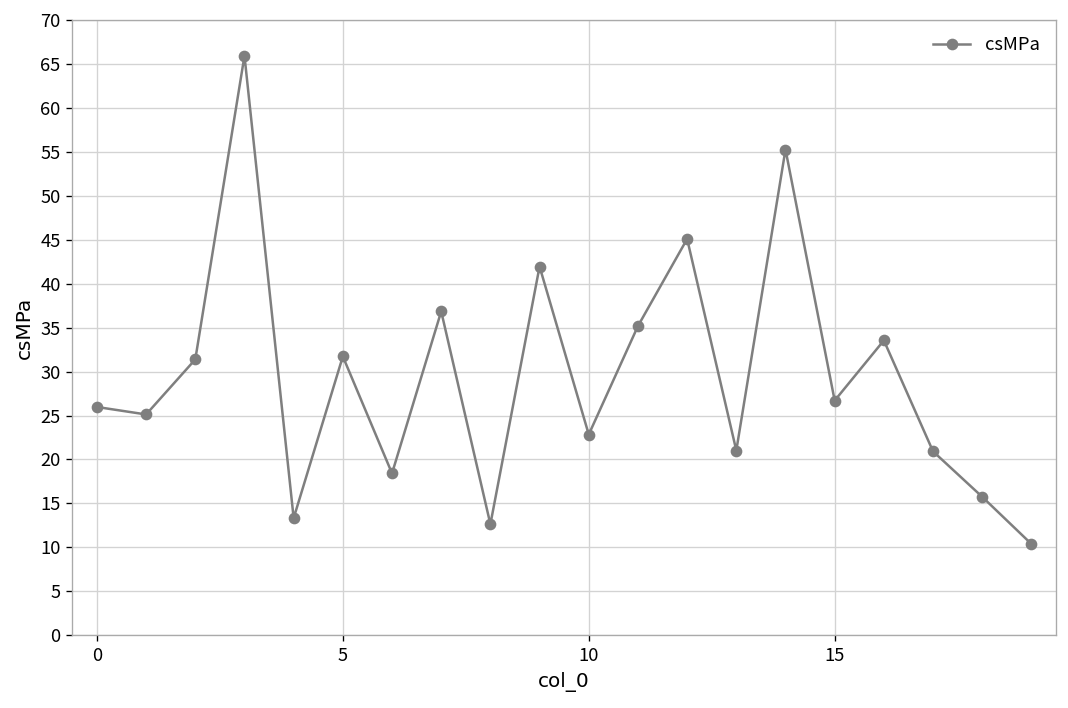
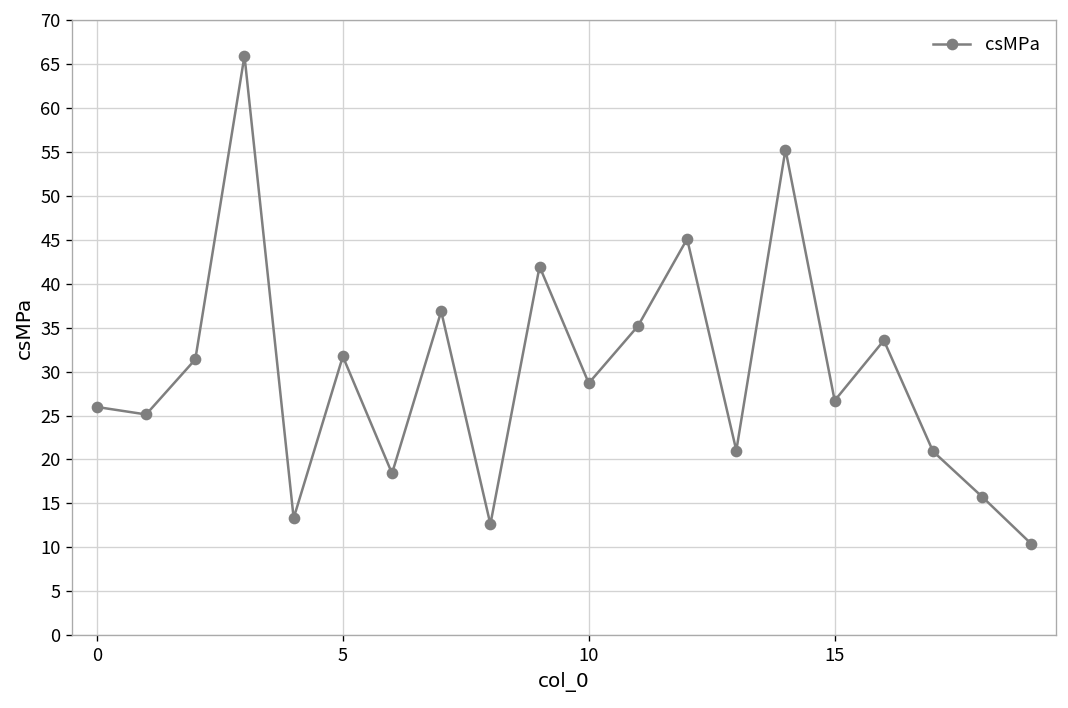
10: 23 -> 29
